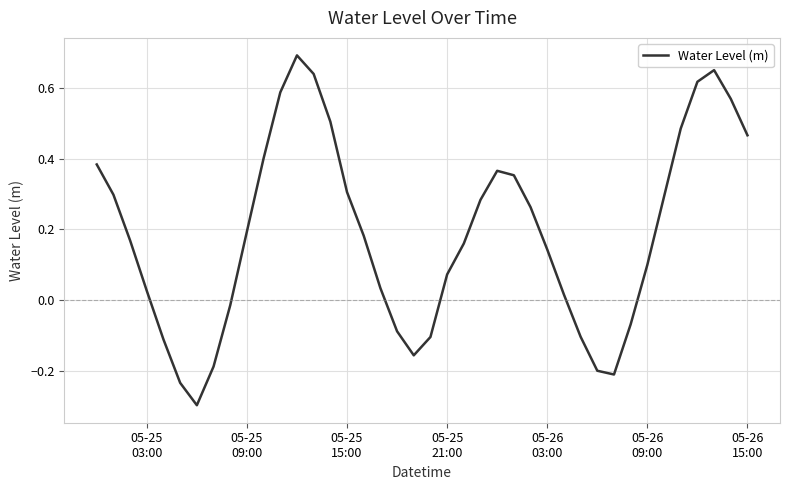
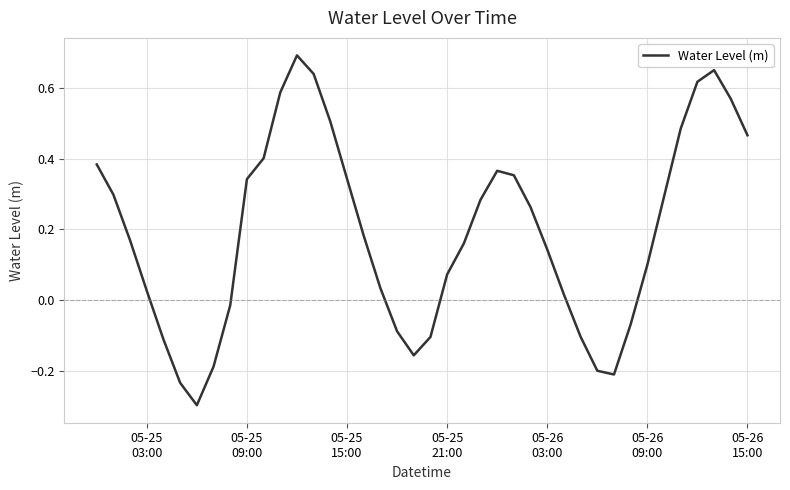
05-25 09:00: 0.19 -> 0.34
05-25 15:00: 0.31 -> 0.34
